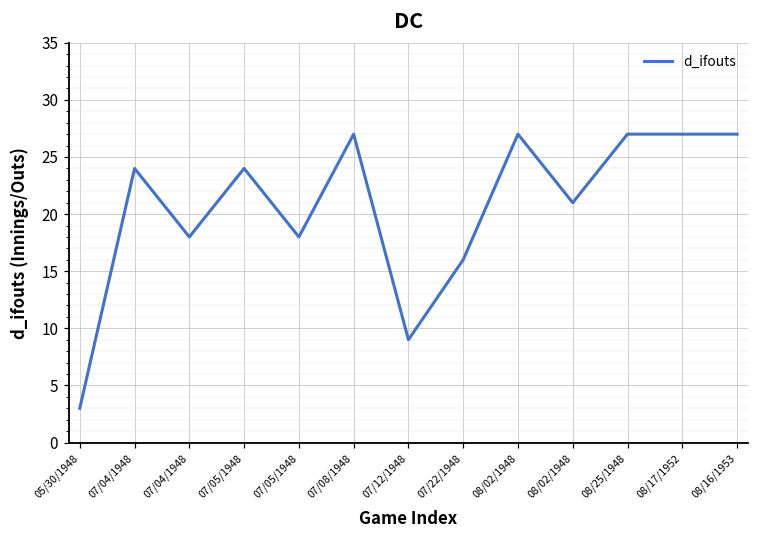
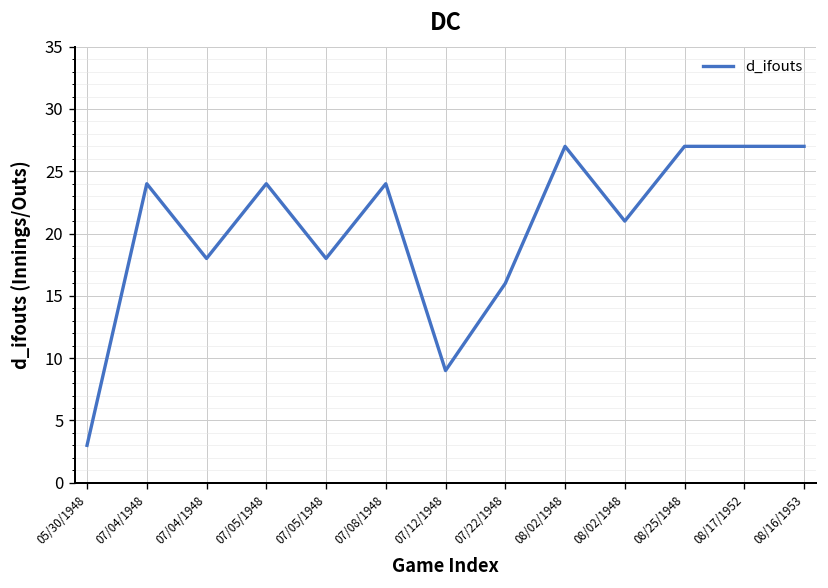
07/08/1948: 27 -> 24
